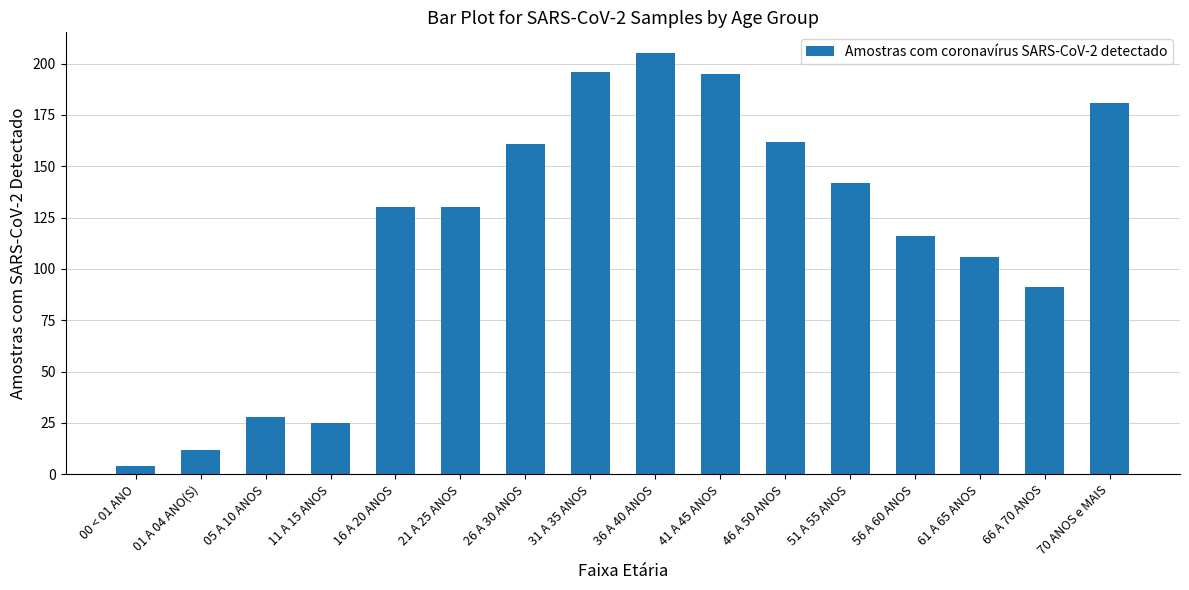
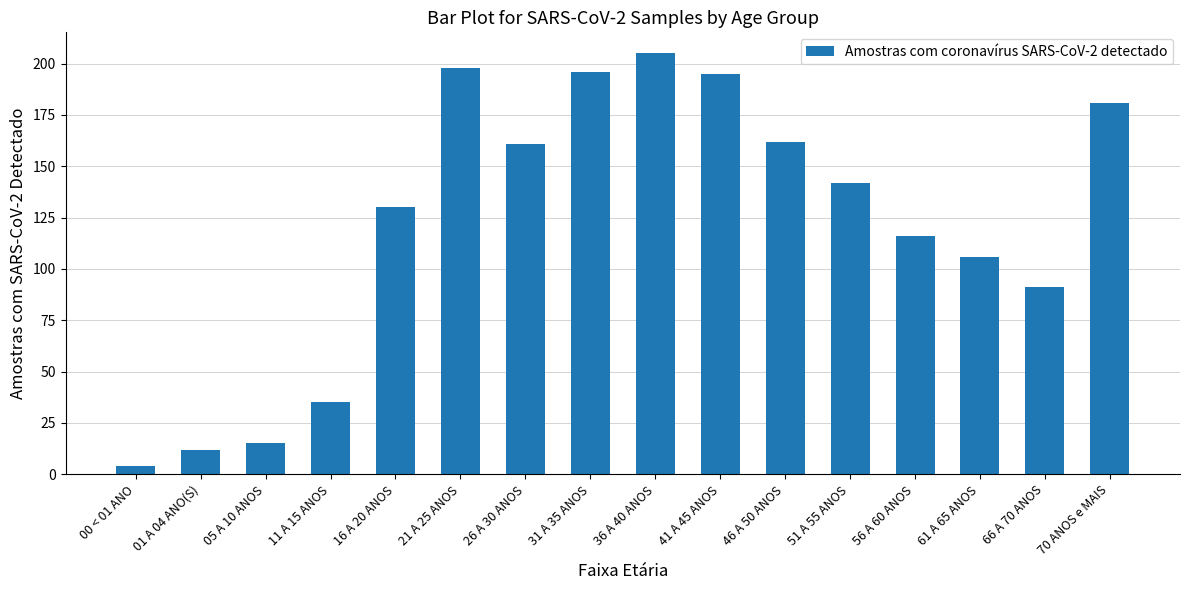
05 A 10 ANOS: 28 -> 15
11 A 15 ANOS: 25 -> 35
21 A 25 ANOS: 130 -> 198
